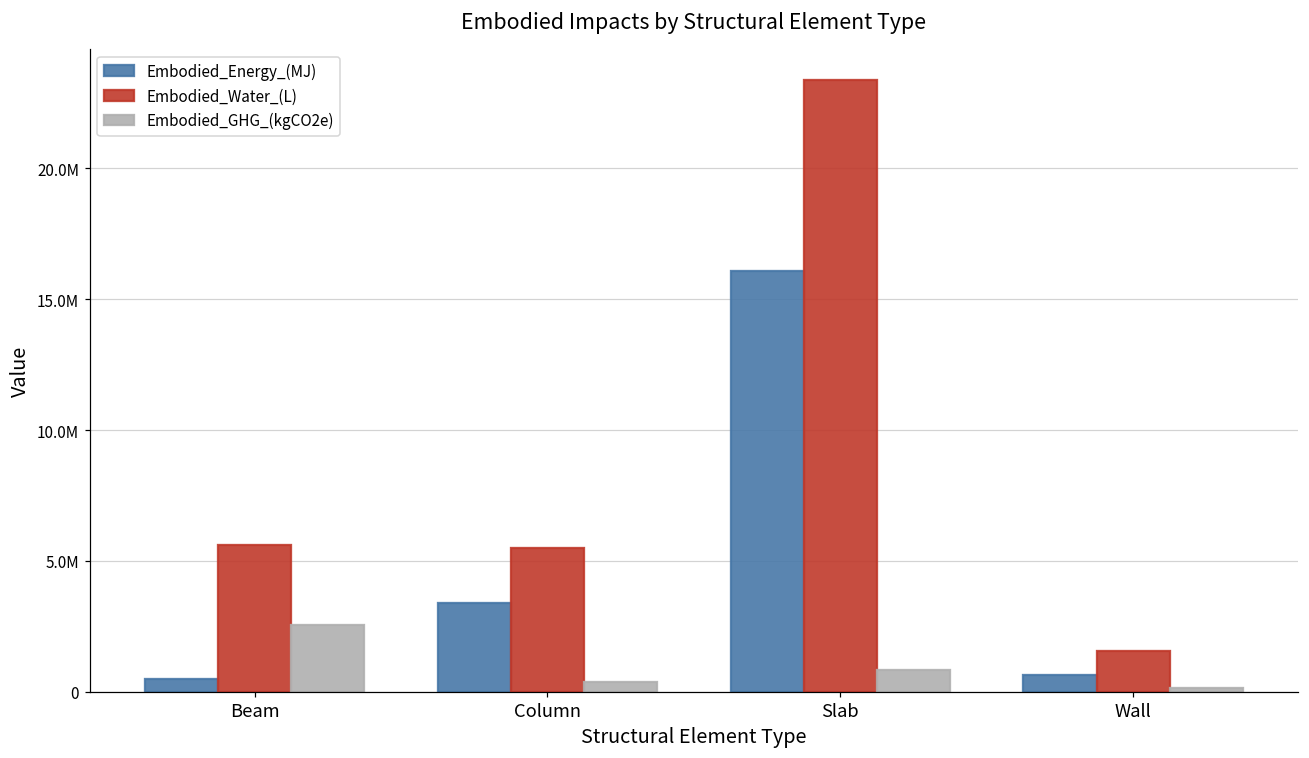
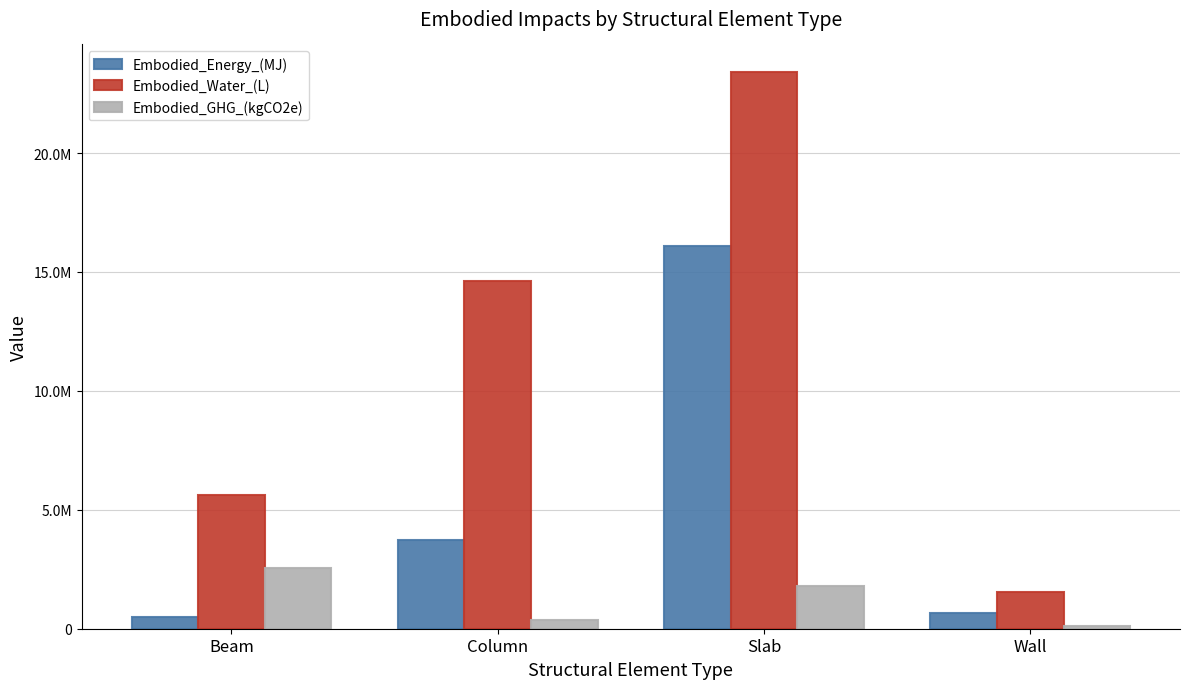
Embodied_Energy_(MJ), Column: 3400000 -> 3700000
Embodied_Water_(L), Column: 5500000 -> 14600000
Embodied_GHG_(kgCO2e), Slab: 800000 -> 1800000
